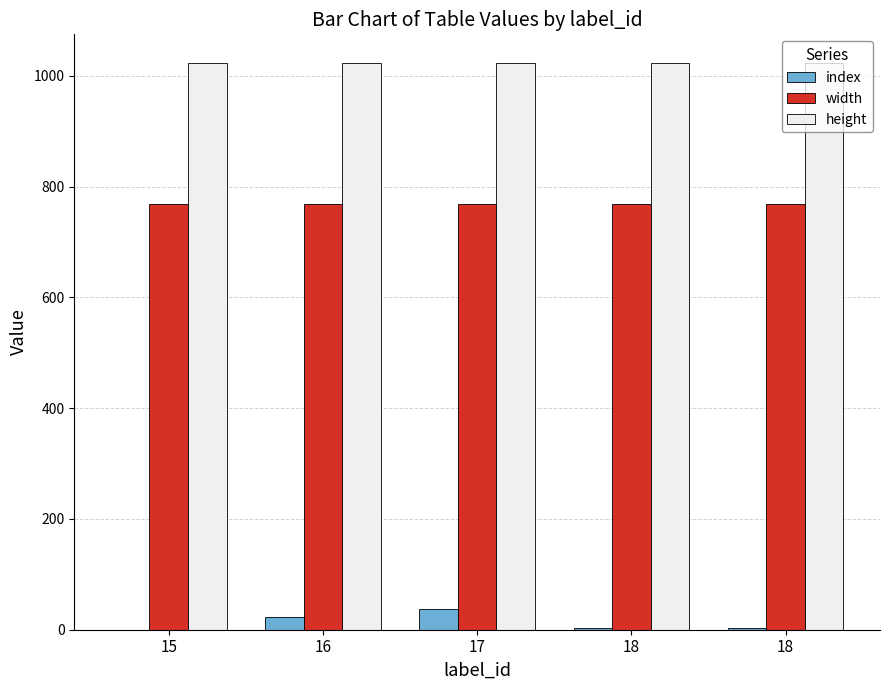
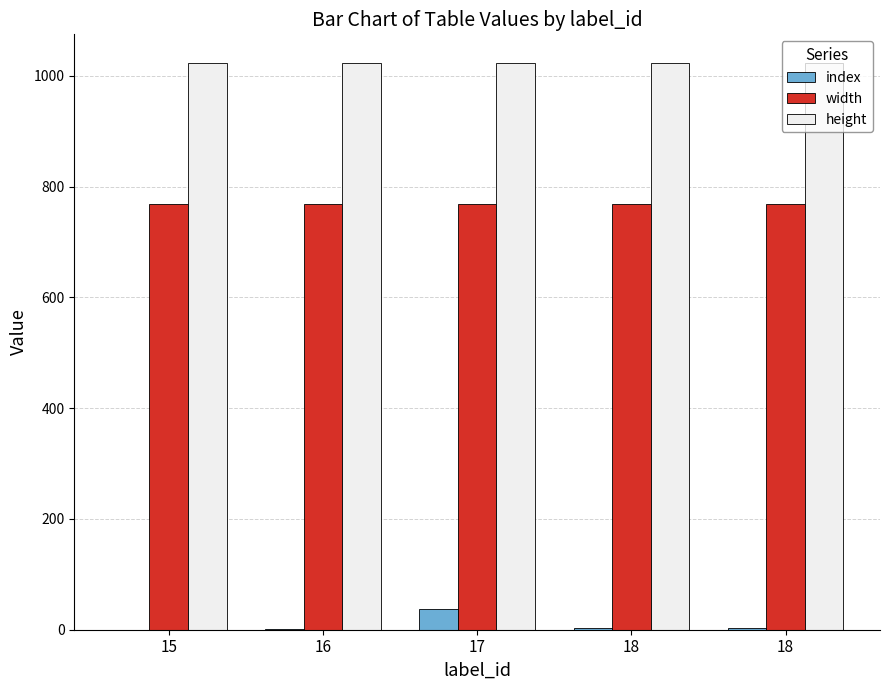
index, 16: 20 -> 0
